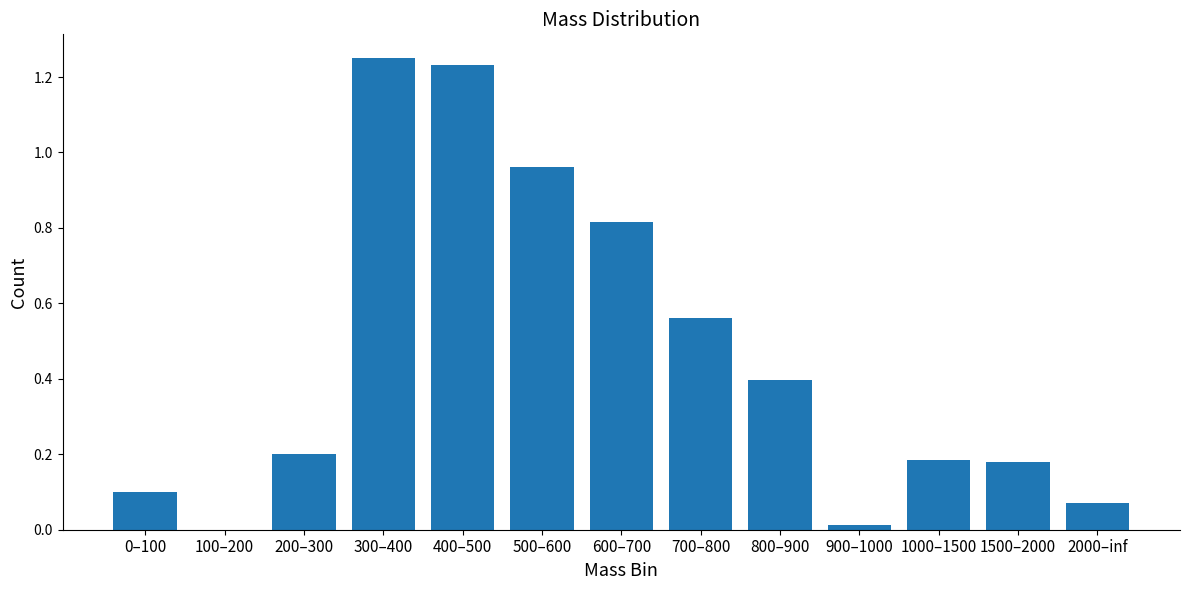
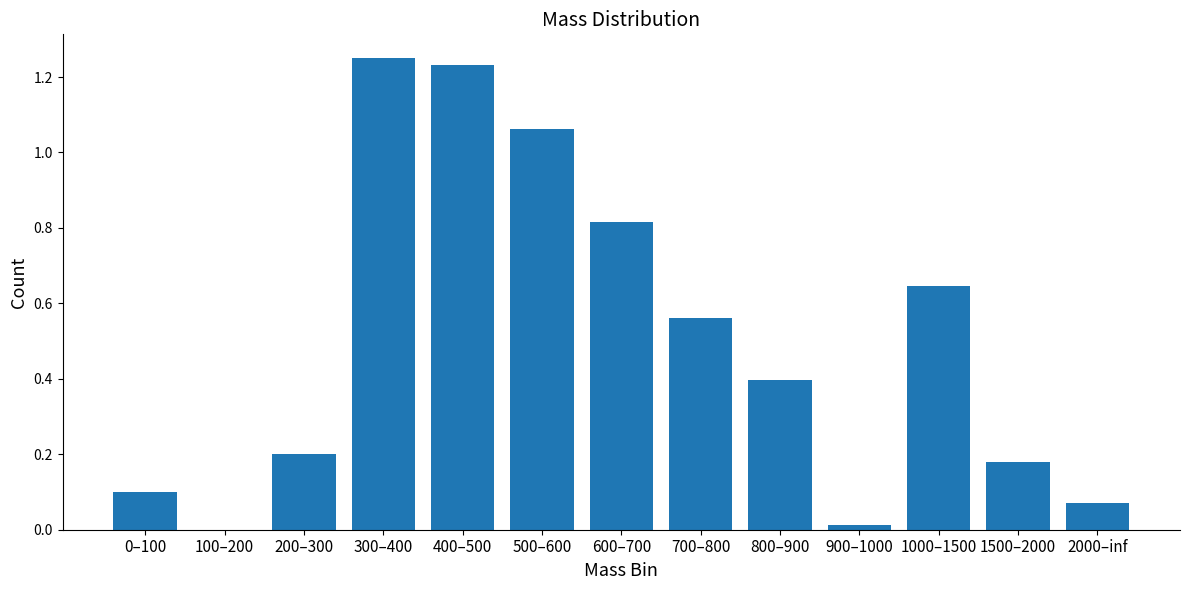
500–600: 0.96 -> 1.06
1000–1500: 0.18 -> 0.65
